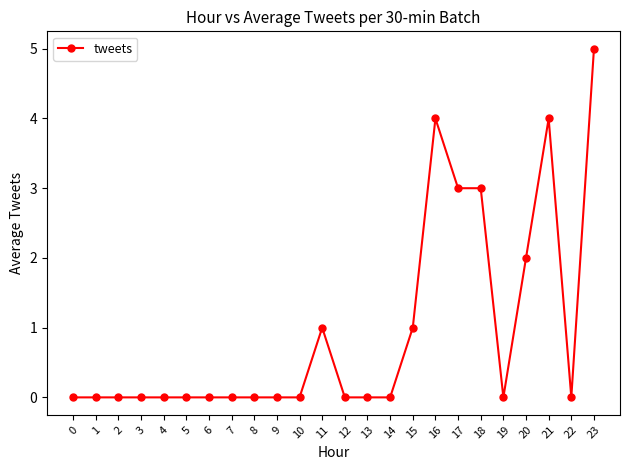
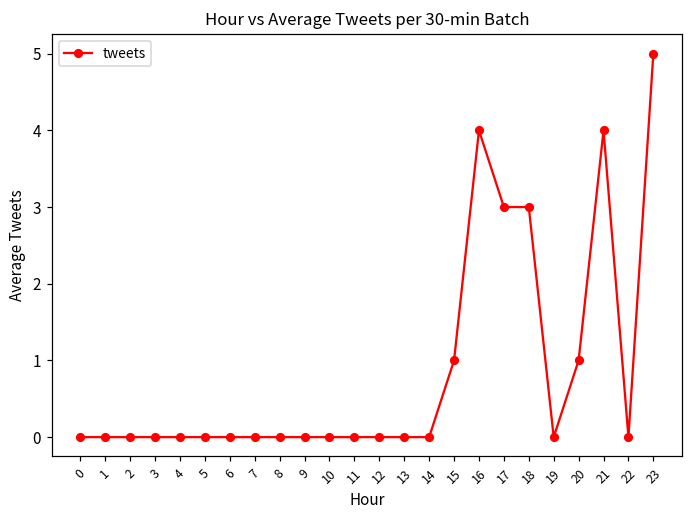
11: 1 -> 0
20: 2 -> 1
